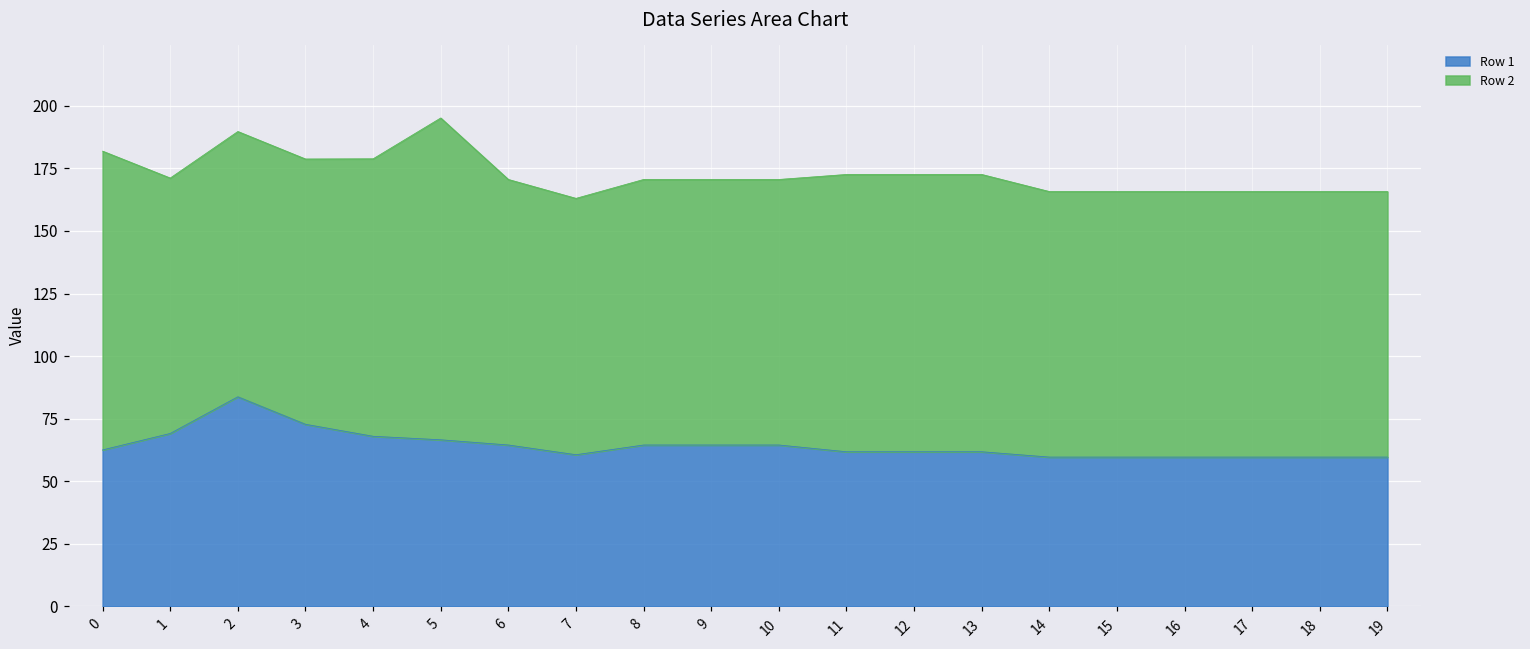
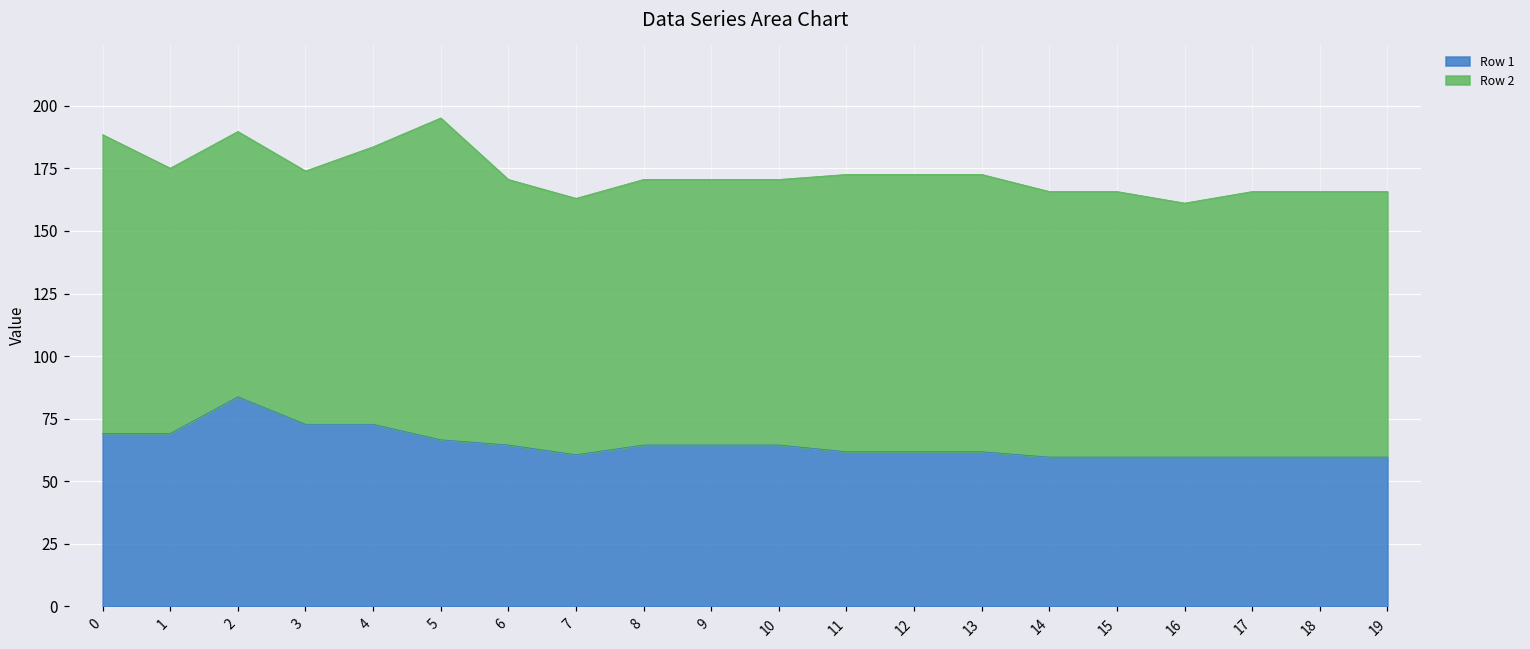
Row 1, 0: 63 -> 69
Row 2, 1: 102 -> 106
Row 2, 3: 106 -> 101
Row 1, 4: 68 -> 73
Row 2, 16: 106 -> 102
